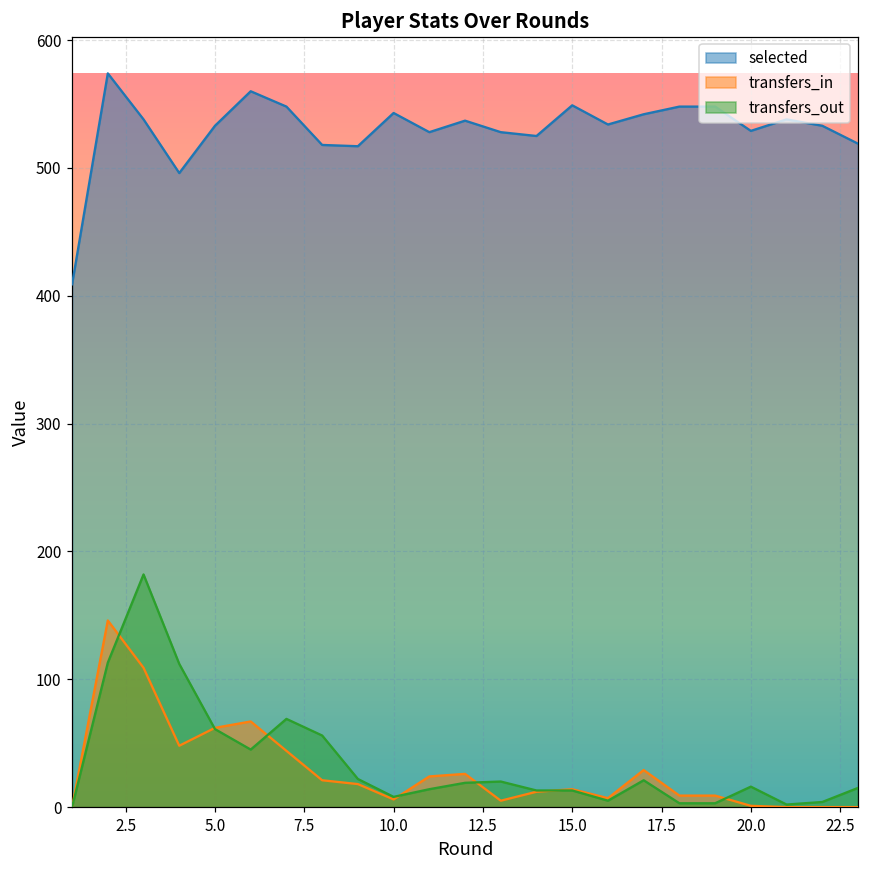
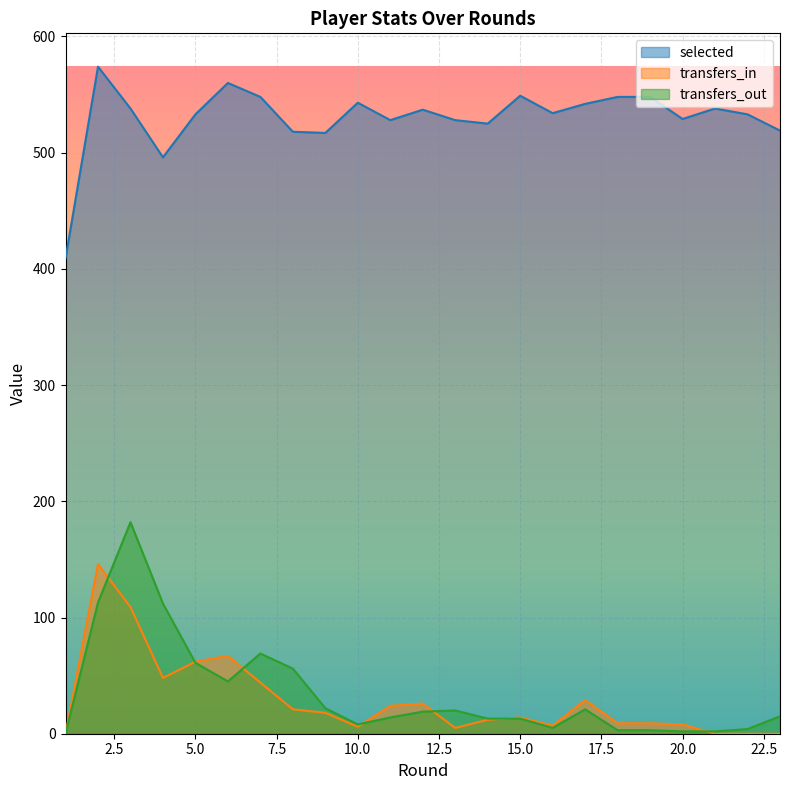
transfers_in, 20.0: 1 -> 8
transfers_out, 20.0: 16 -> 2
